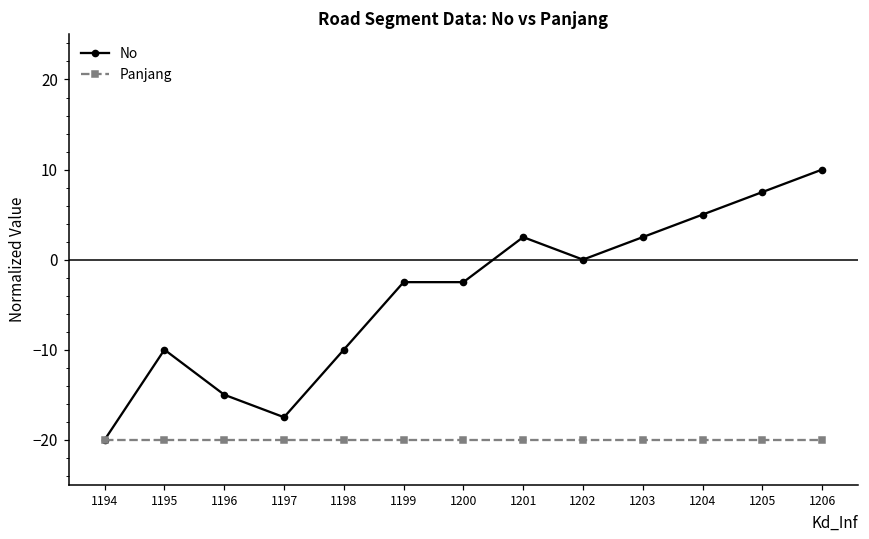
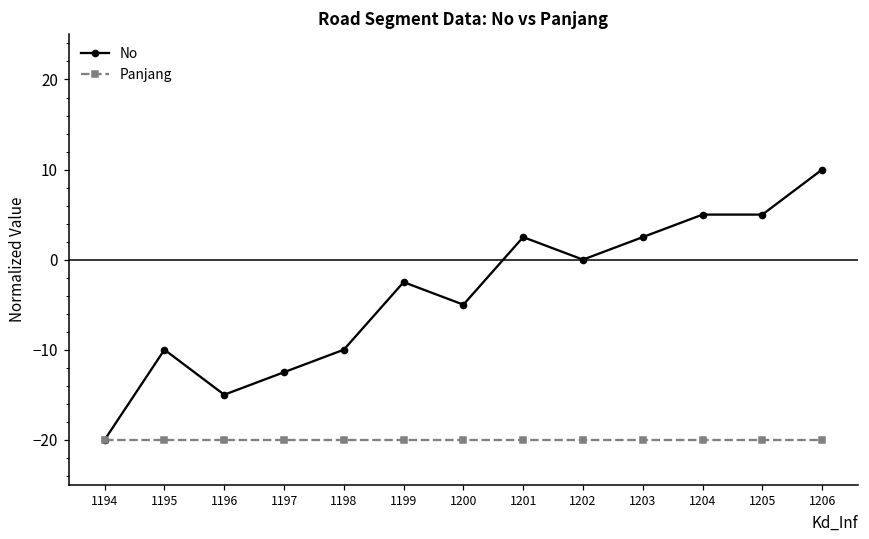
No, 1197: -18 -> -13
No, 1200: -3 -> -5
No, 1205: 8 -> 5
